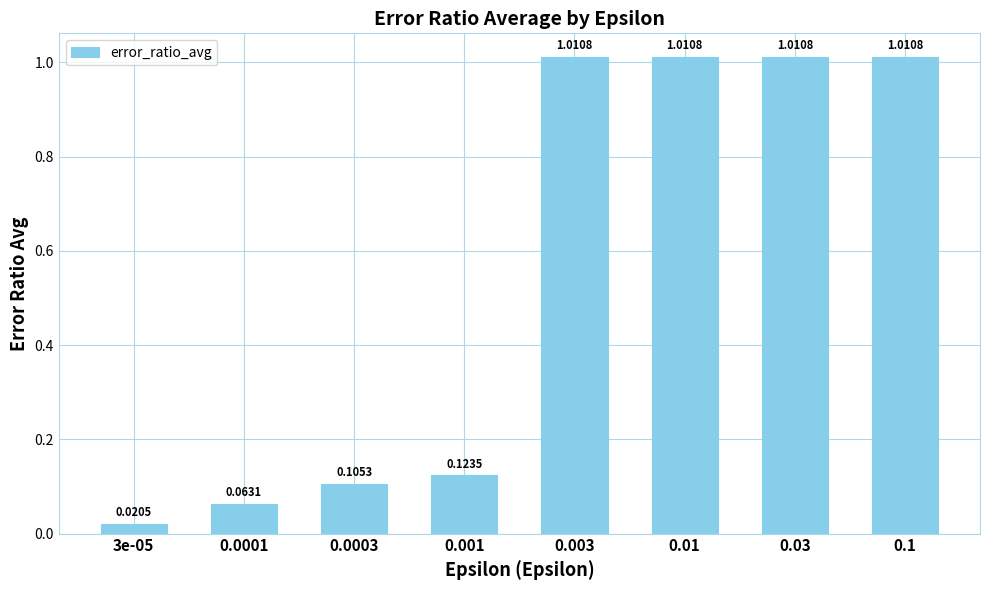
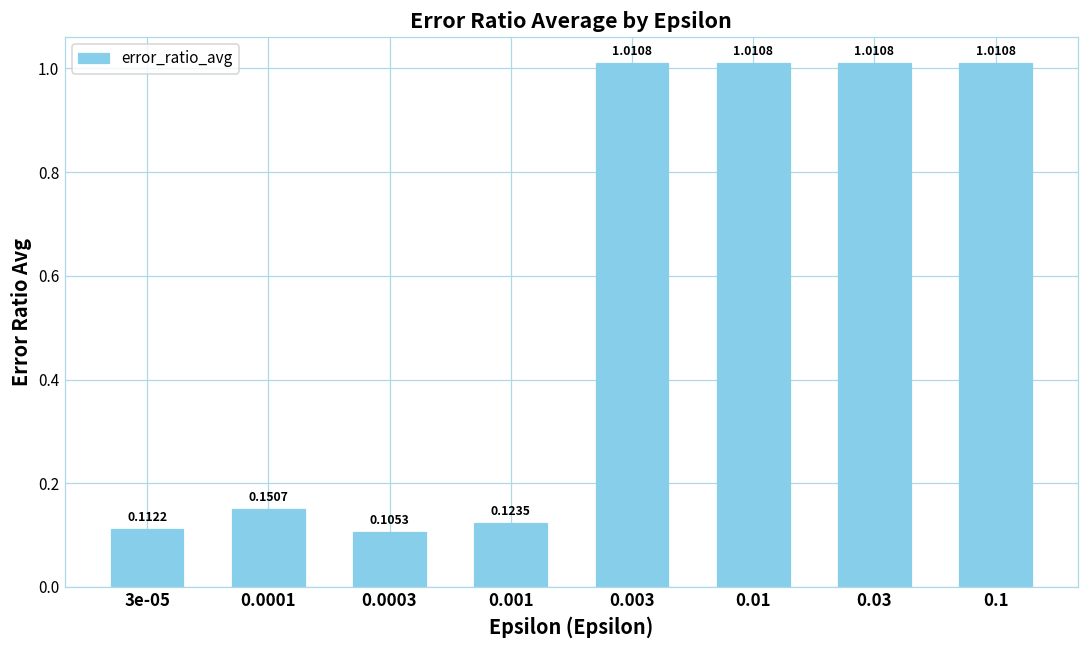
3e-05: 0.0205 -> 0.1122
0.0001: 0.0631 -> 0.1507
